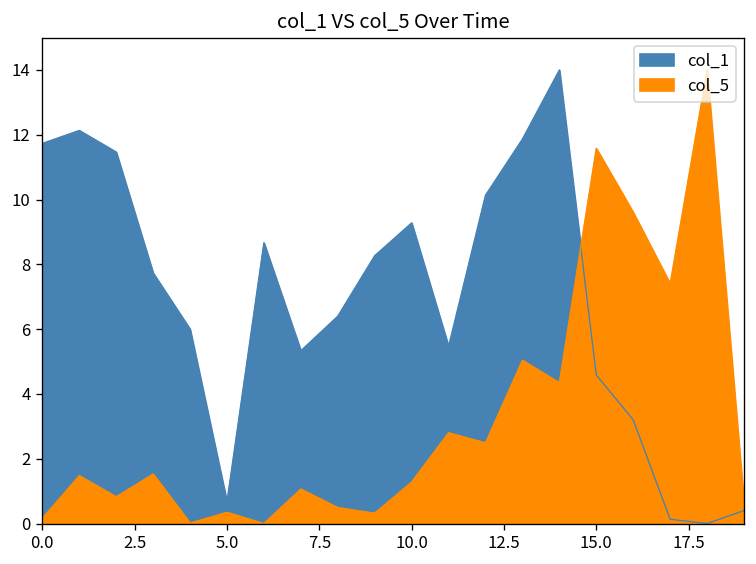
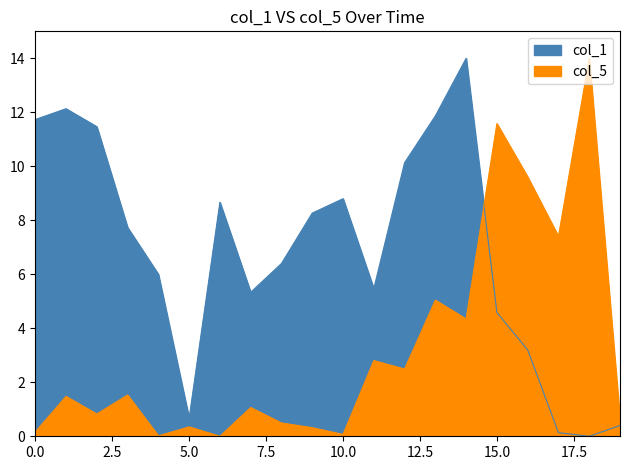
col_1, 10.0: 9.3 -> 8.8
col_5, 10.0: 1.3 -> 0.1
